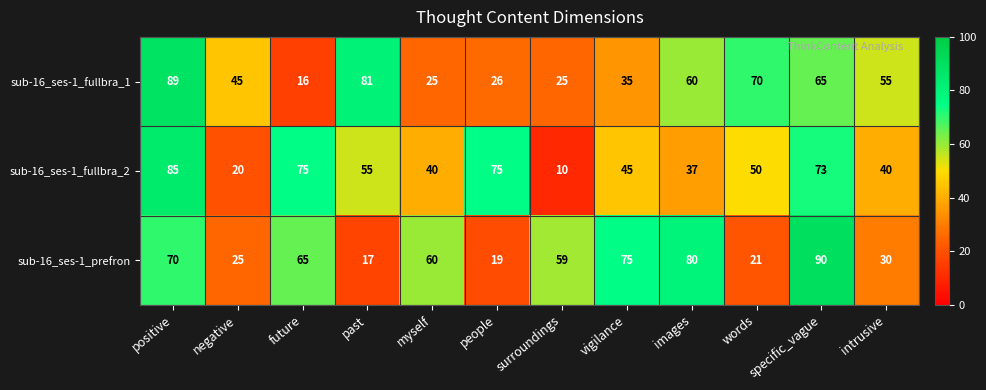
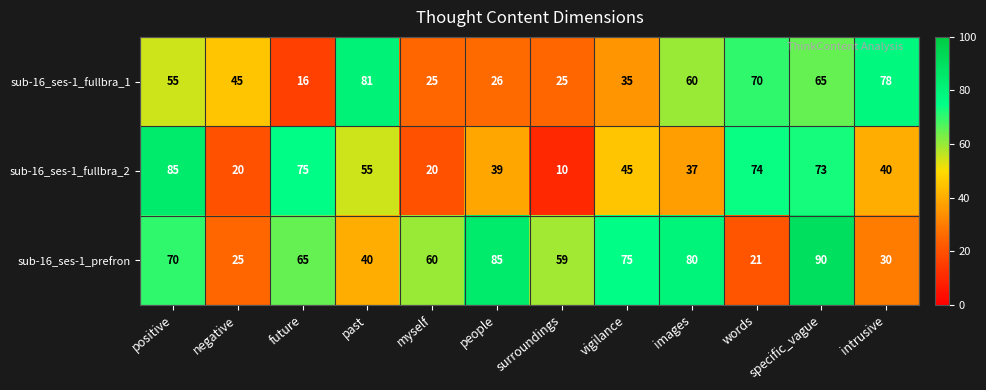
sub-16_ses-1_fullbra_1, positive: 89 -> 55
sub-16_ses-1_fullbra_1, intrusive: 55 -> 78
sub-16_ses-1_fullbra_2, myself: 40 -> 20
sub-16_ses-1_fullbra_2, people: 75 -> 39
sub-16_ses-1_fullbra_2, words: 50 -> 74
sub-16_ses-1_prefron, past: 17 -> 40
sub-16_ses-1_prefron, people: 19 -> 85
